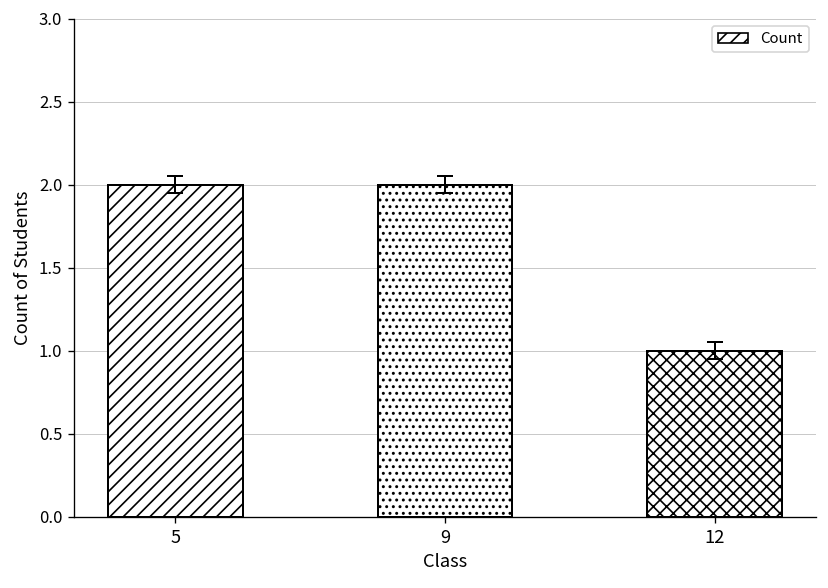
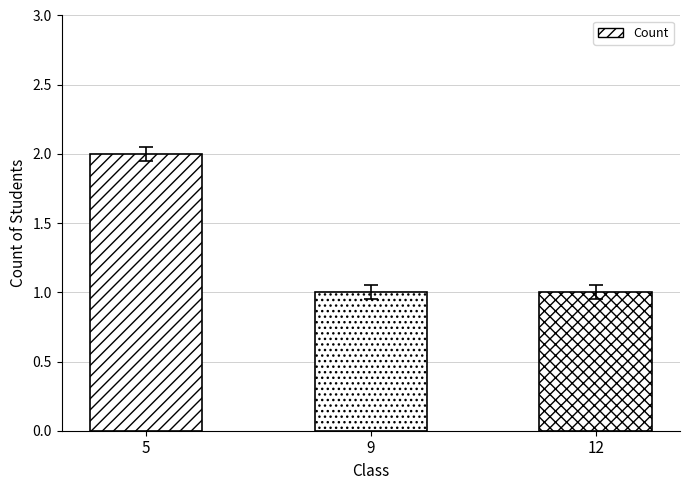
Count, 9: 2 -> 1
